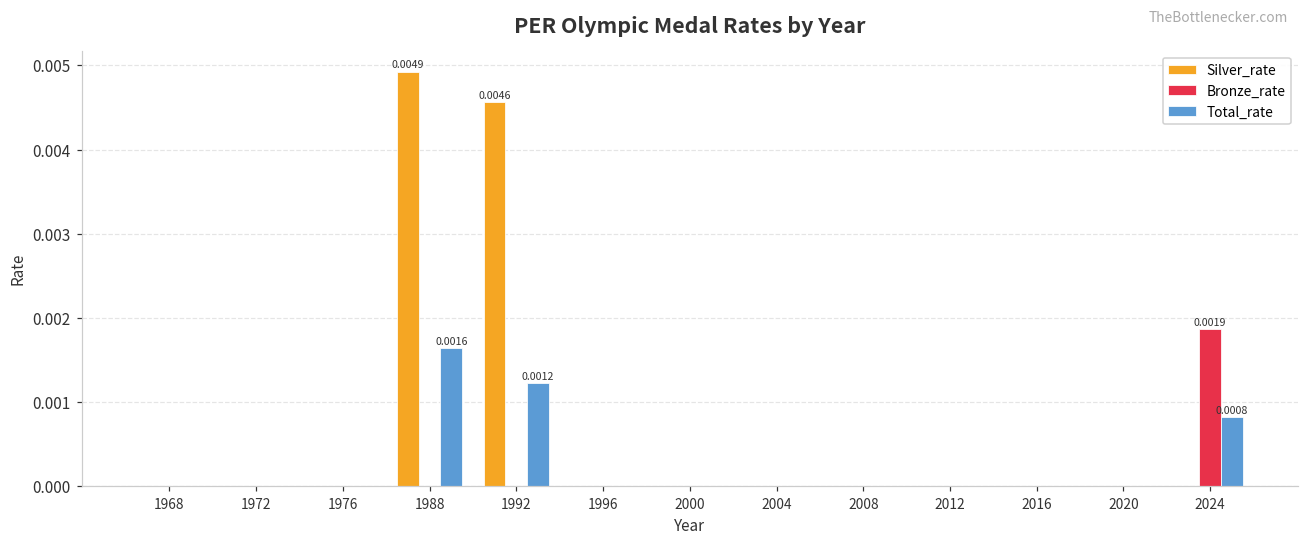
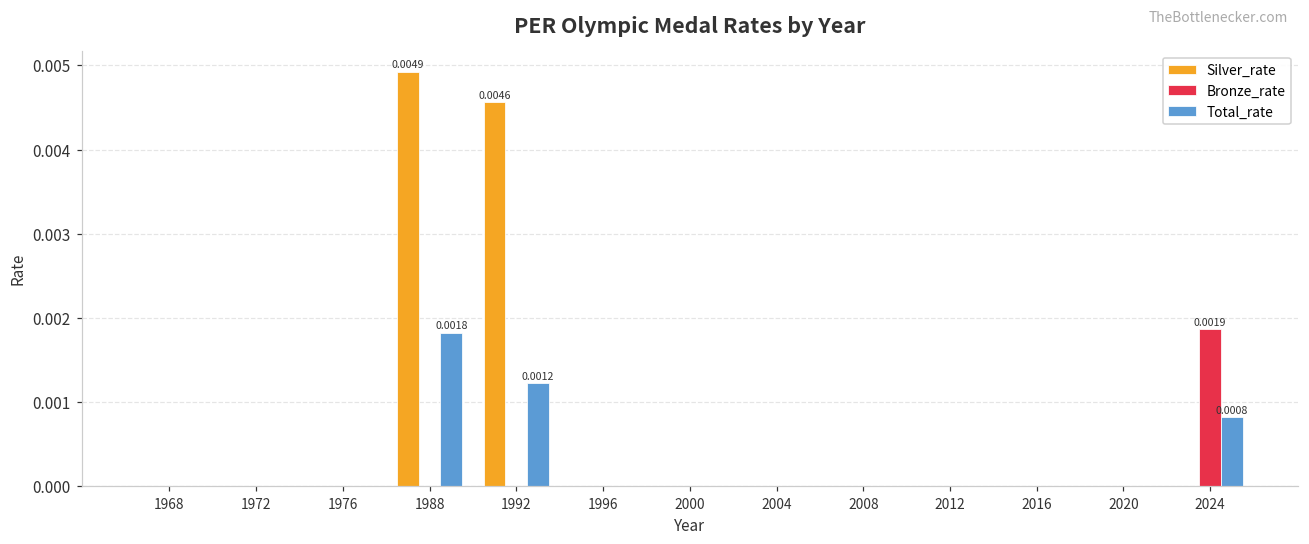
Total_rate, 1988: 0.0016 -> 0.0018
